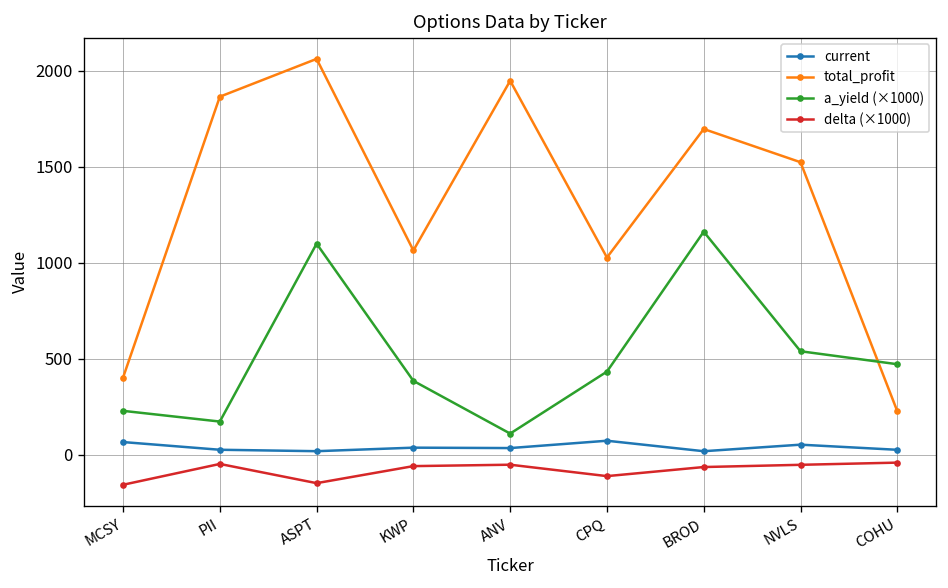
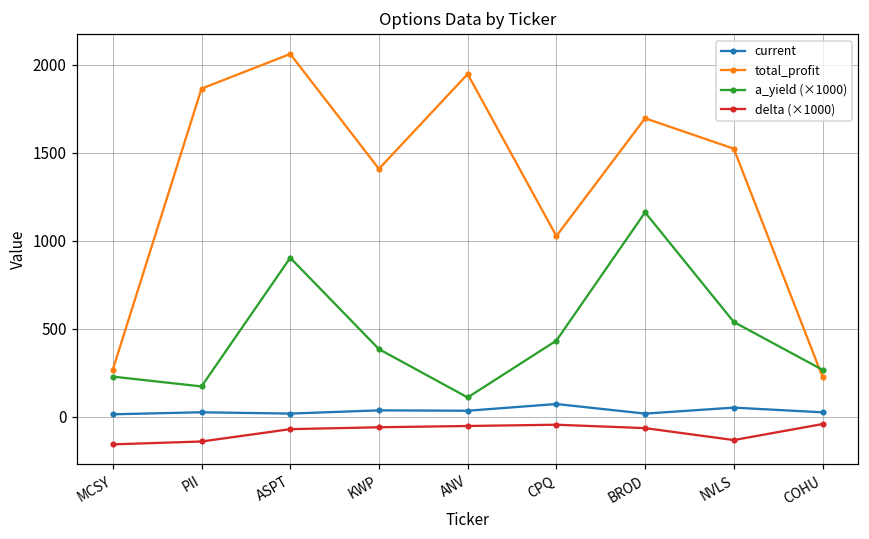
current, MCSY: 70 -> 10
total_profit, MCSY: 400 -> 270
delta (×1000), PII: -50 -> -140
a_yield (×1000), ASPT: 1100 -> 900
delta (×1000), ASPT: -150 -> -70
total_profit, KWP: 1060 -> 1410
delta (×1000), CPQ: -110 -> -40
delta (×1000), NVLS: -50 -> -130
a_yield (×1000), COHU: 470 -> 270
